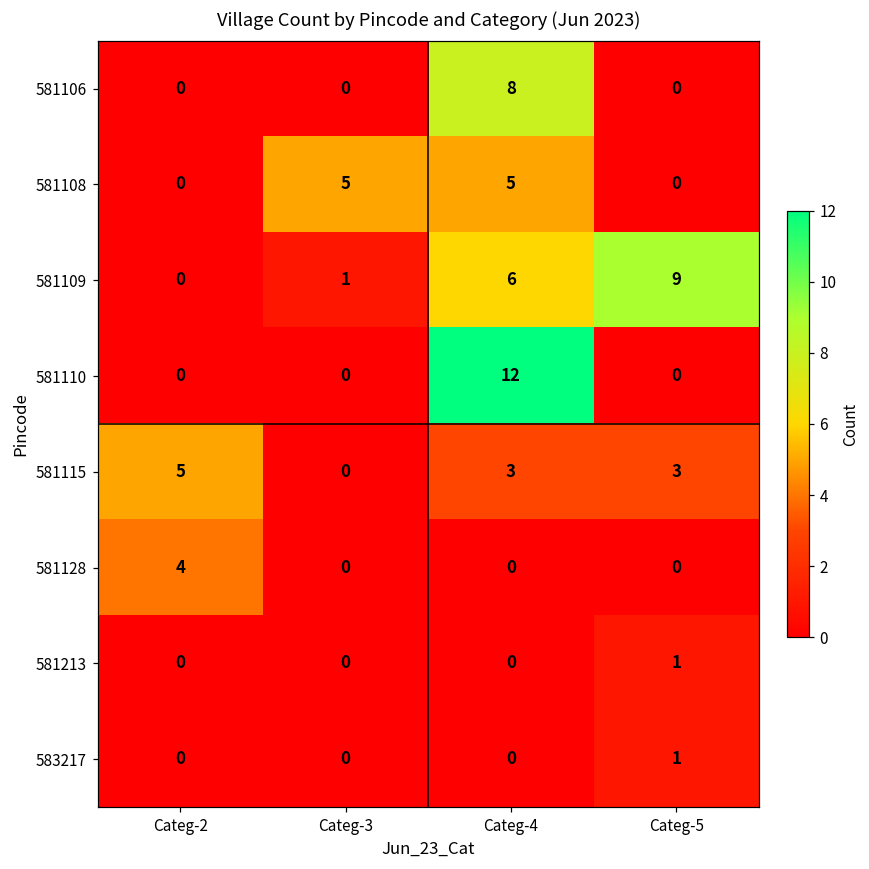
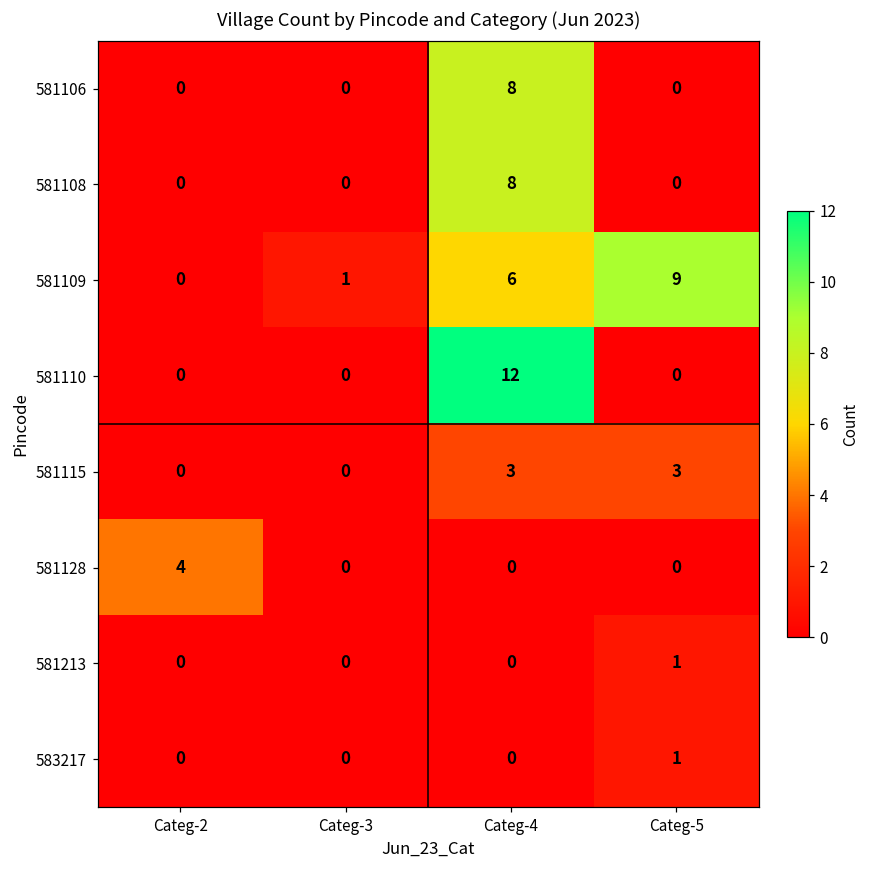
581108, Categ-3: 5 -> 0
581108, Categ-4: 5 -> 8
581115, Categ-2: 5 -> 0
